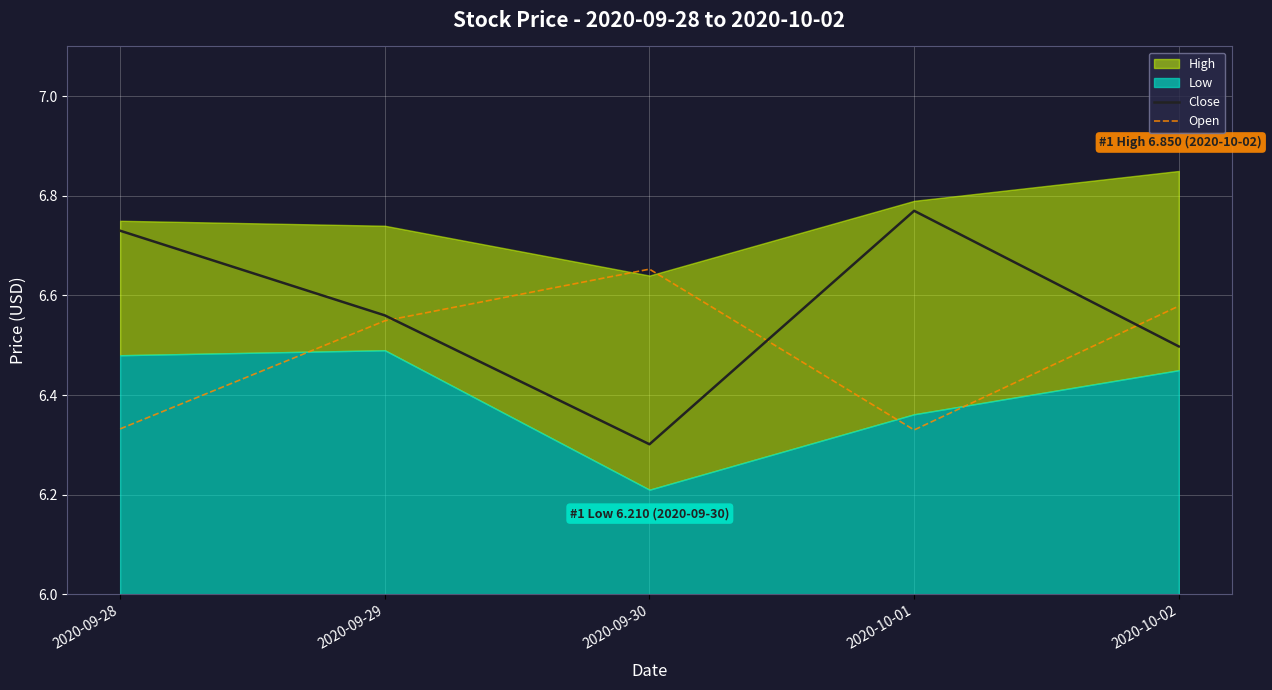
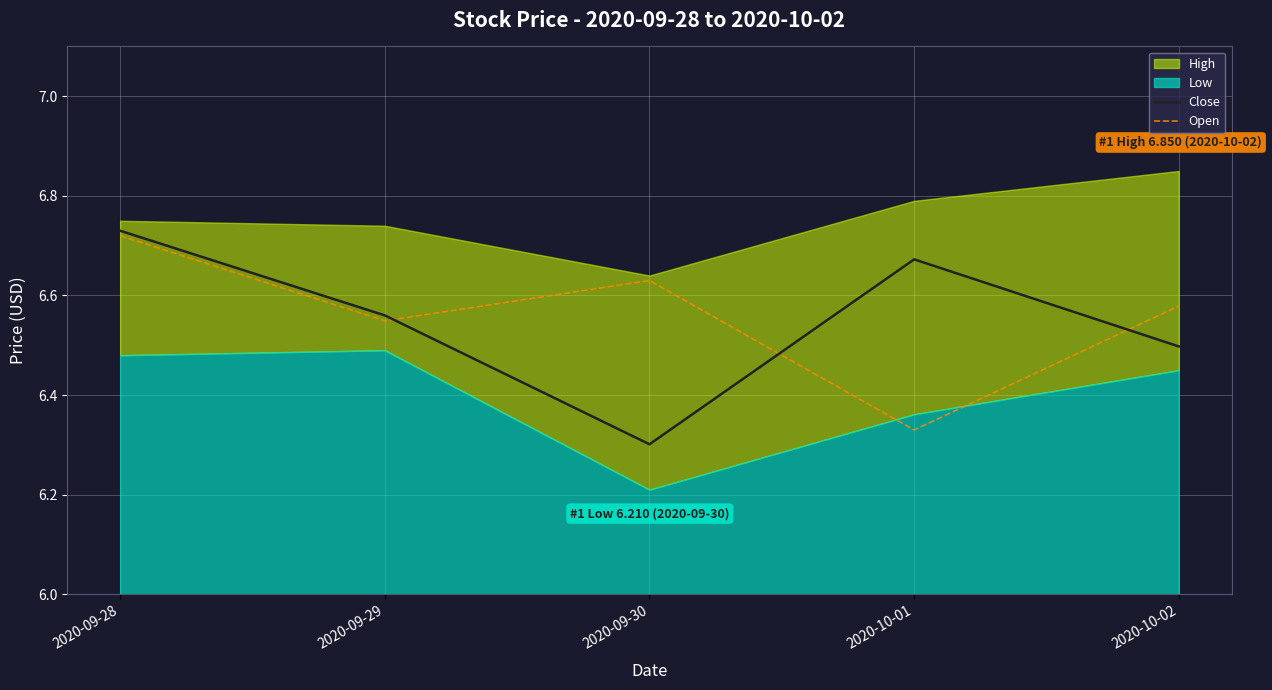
Open, 2020-09-28: 6.33 -> 6.72
Open, 2020-09-30: 6.65 -> 6.63
Close, 2020-10-01: 6.77 -> 6.67
